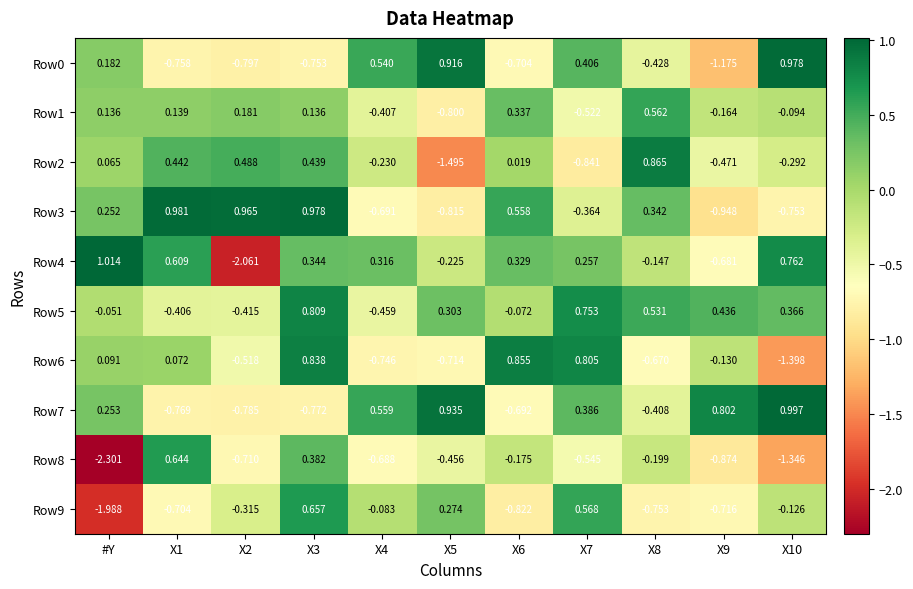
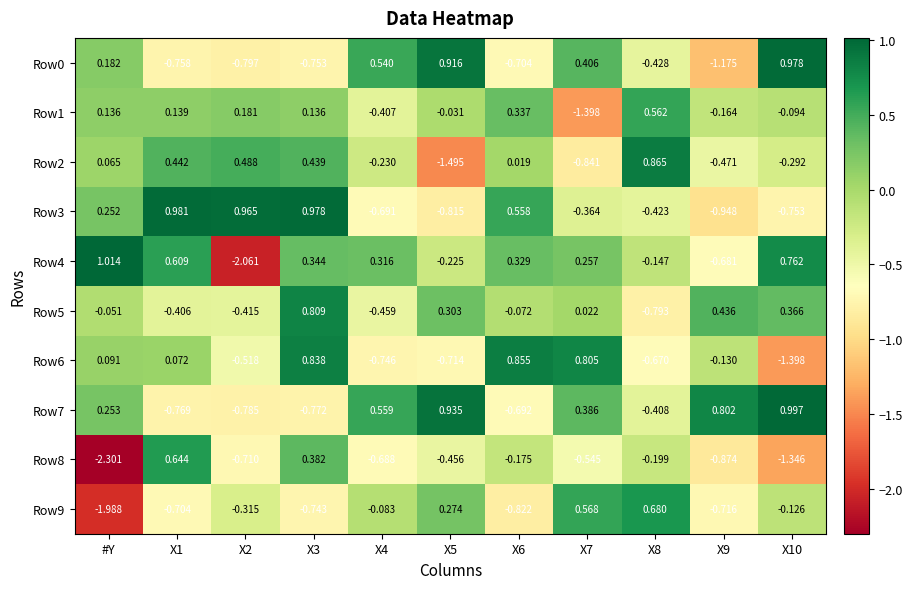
Row1, X5: -0.800 -> -0.031
Row1, X7: -0.522 -> -1.398
Row3, X8: 0.342 -> -0.423
Row5, X7: 0.753 -> 0.022
Row5, X8: 0.531 -> -0.793
Row9, X3: 0.657 -> -0.743
Row9, X8: -0.753 -> 0.680
